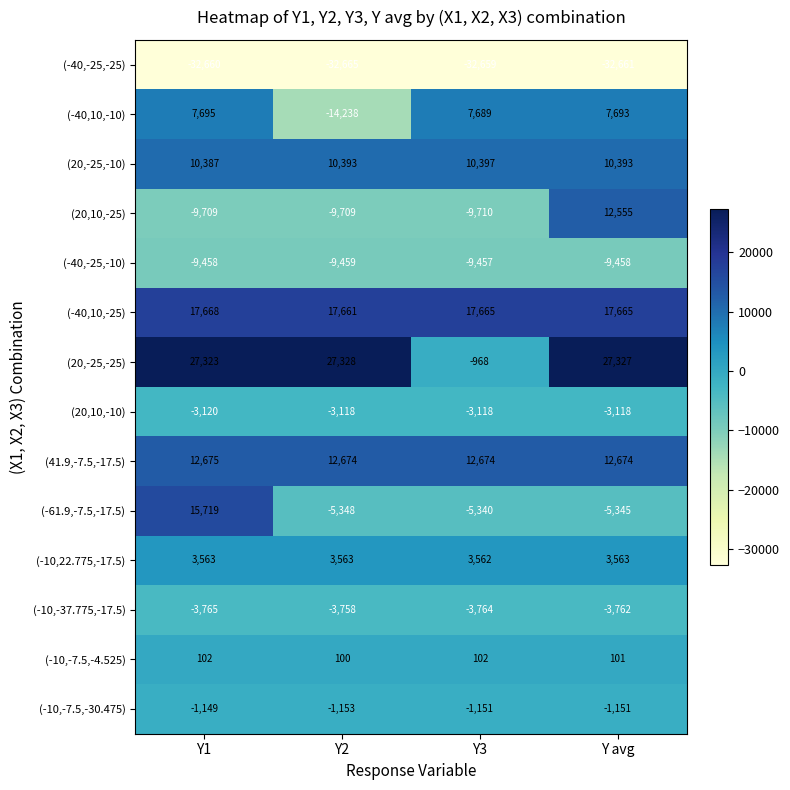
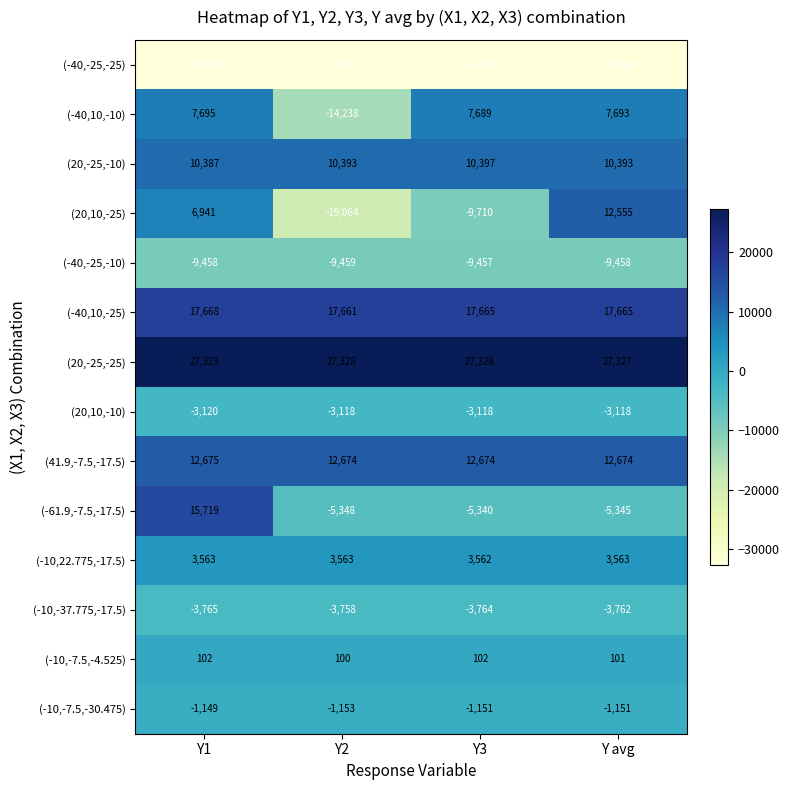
(20,10,-25), Y1: -9,709 -> 6,941
(20,10,-25), Y2: -9,709 -> -19,064
(20,-25,-25), Y3: -968 -> 27,328
